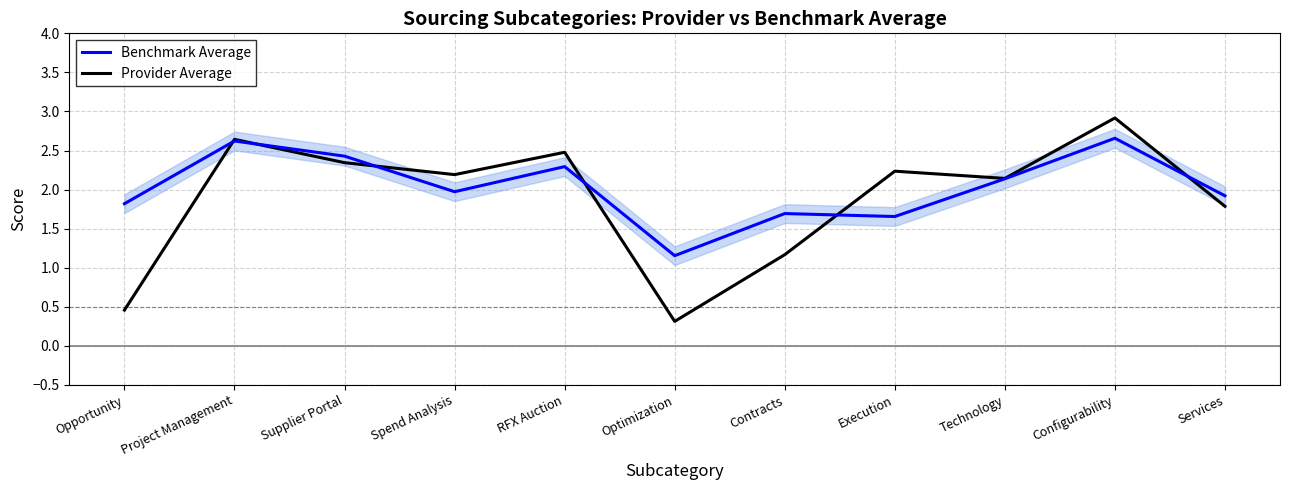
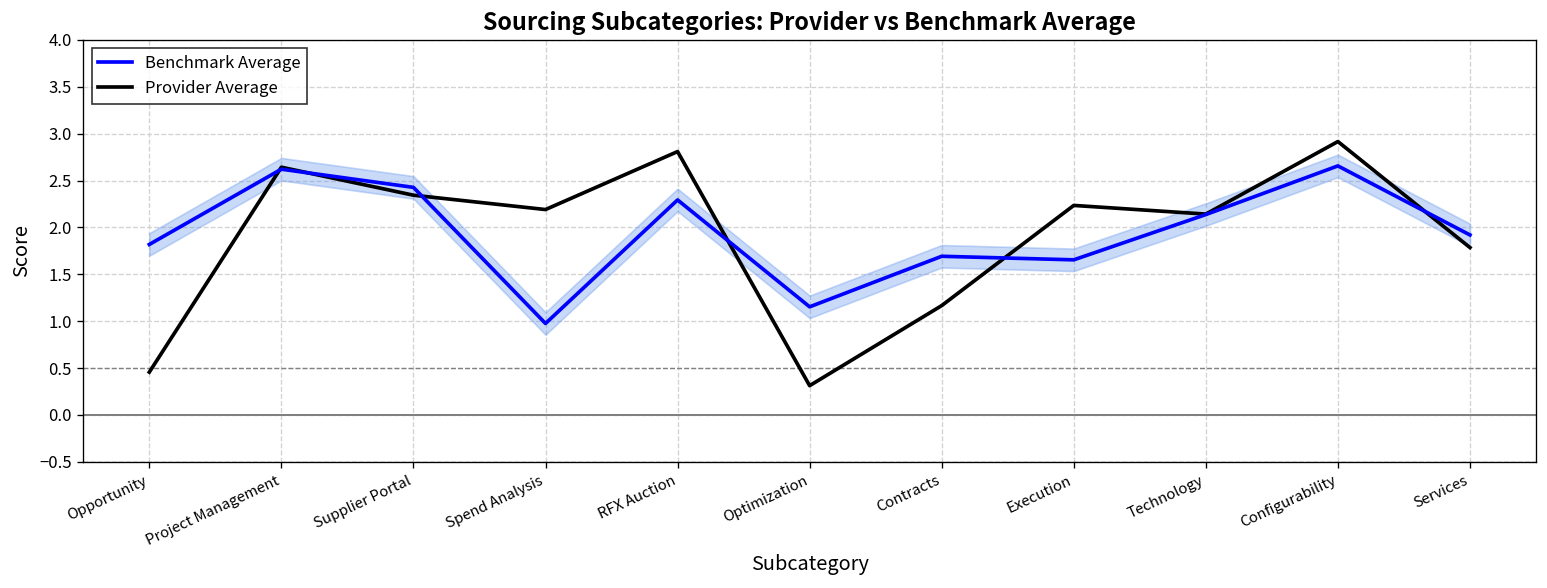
Benchmark Average, Spend Analysis: 2.0 -> 1.0
Provider Average, RFX Auction: 2.5 -> 2.8
